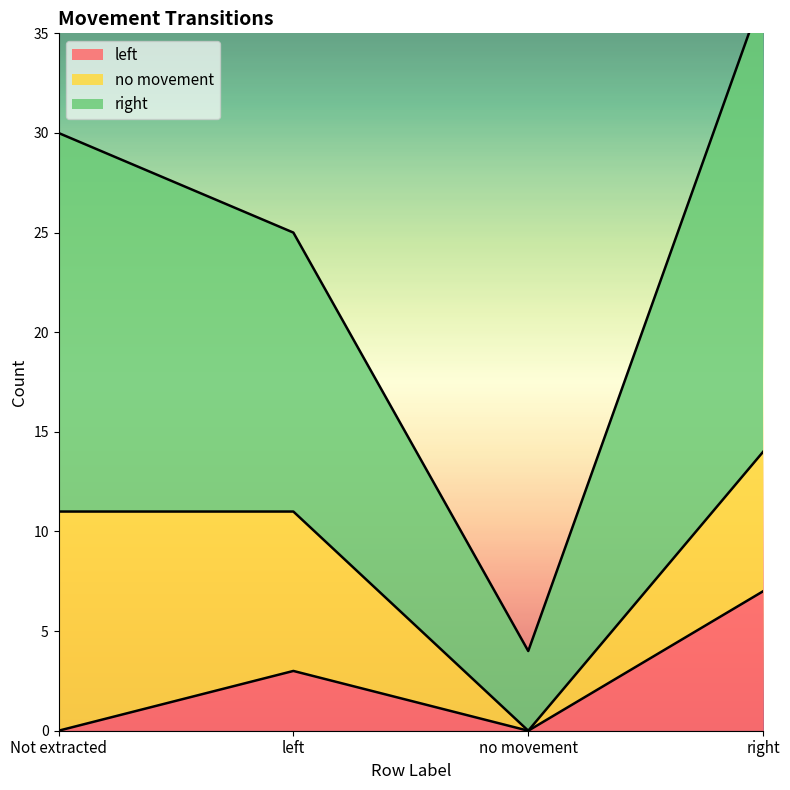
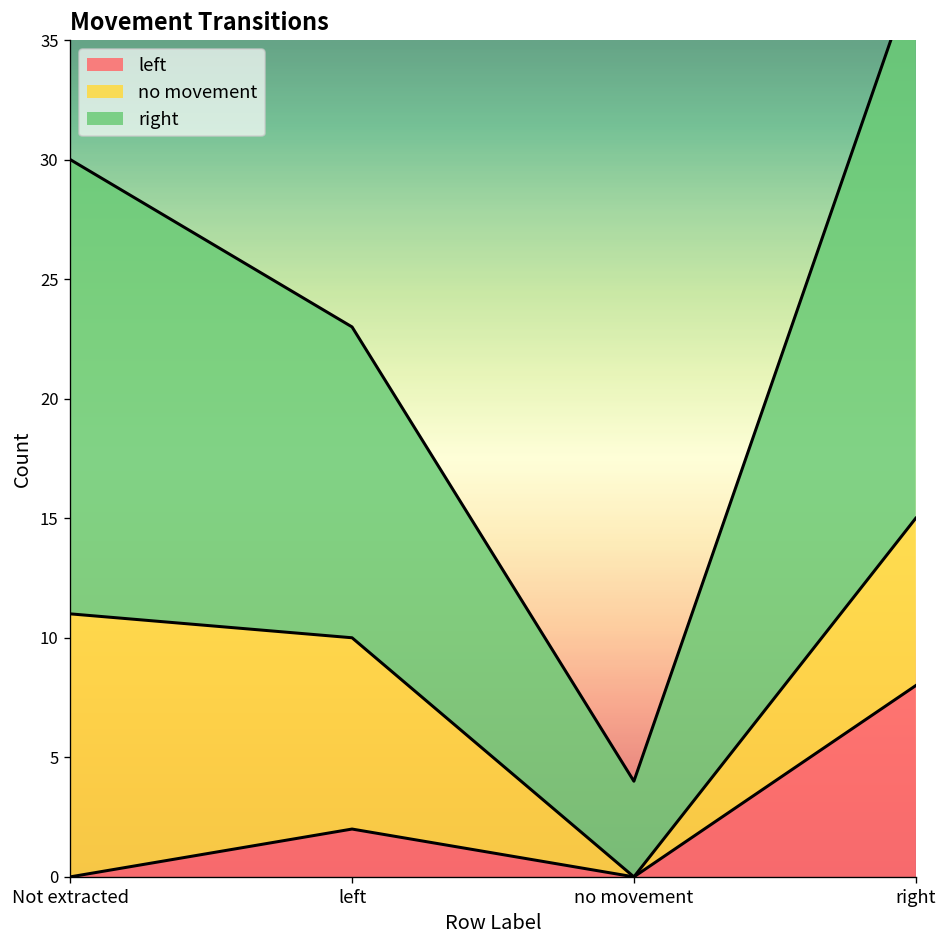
left, left: 3 -> 2
right, left: 14 -> 13
left, right: 7 -> 8
